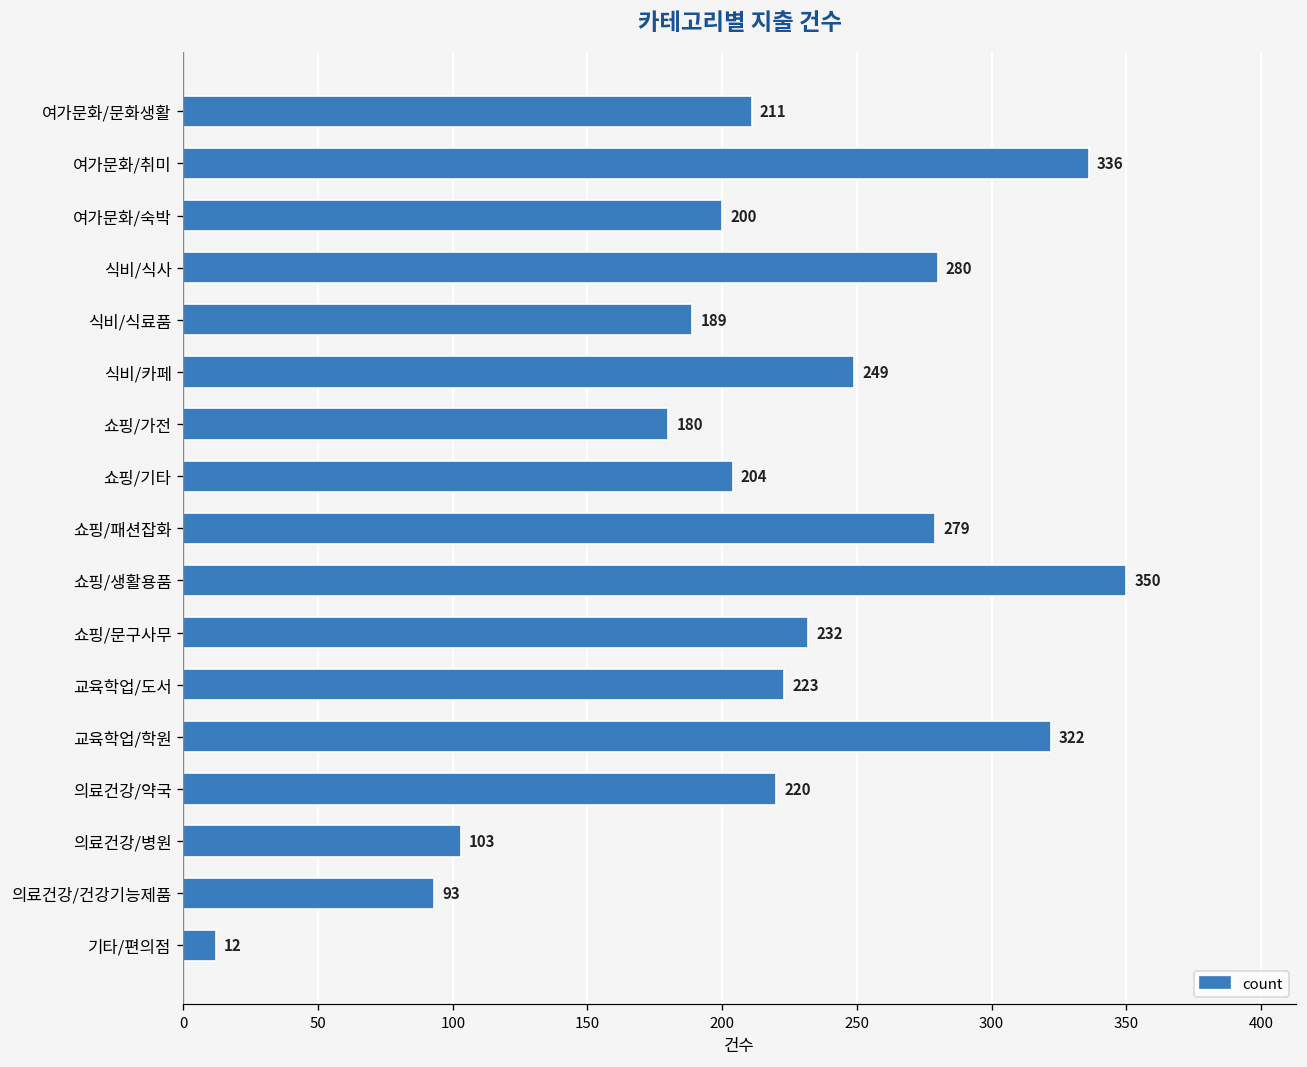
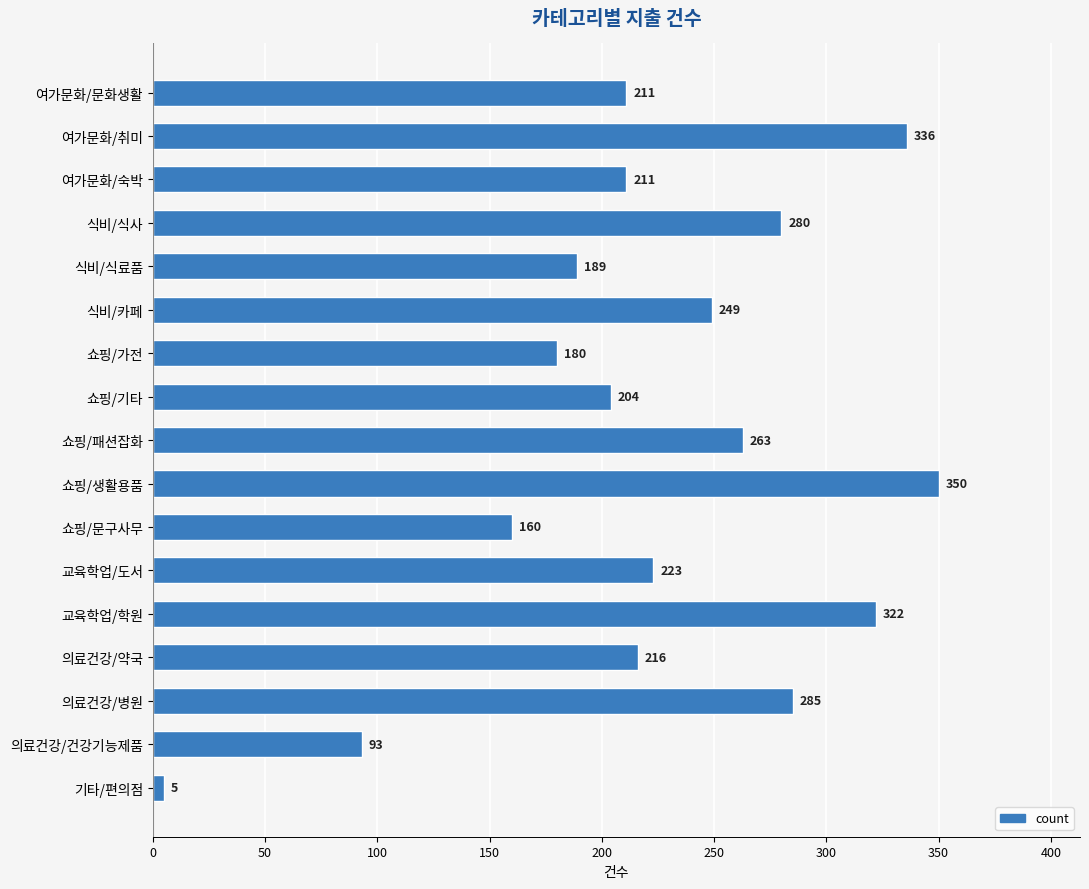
여가문화/숙박: 200 -> 211
쇼핑/패션잡화: 279 -> 263
쇼핑/문구사무: 232 -> 160
의료건강/약국: 220 -> 216
의료건강/병원: 103 -> 285
기타/편의점: 12 -> 5
